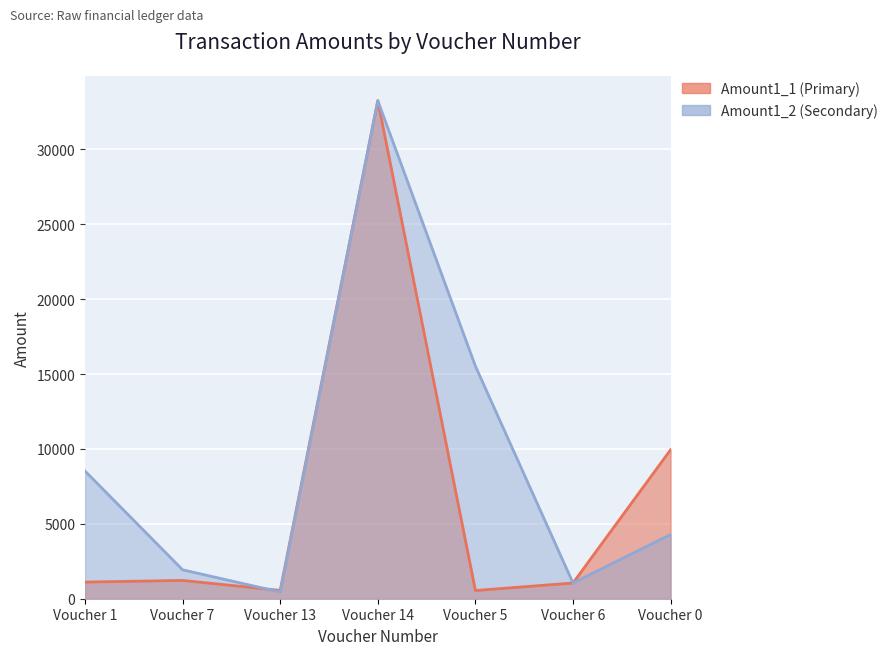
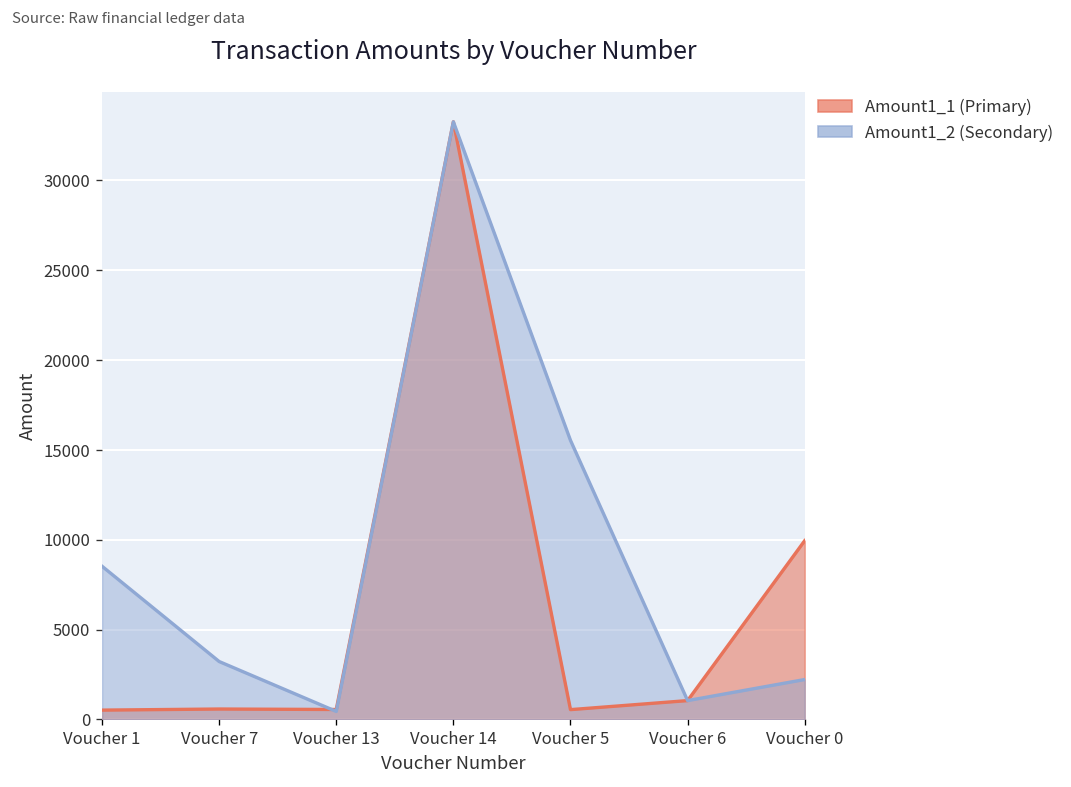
Amount1_1 (Primary), Voucher 1: 1100 -> 500
Amount1_1 (Primary), Voucher 7: 1200 -> 600
Amount1_2 (Secondary), Voucher 7: 1900 -> 3200
Amount1_2 (Secondary), Voucher 0: 4300 -> 2200
